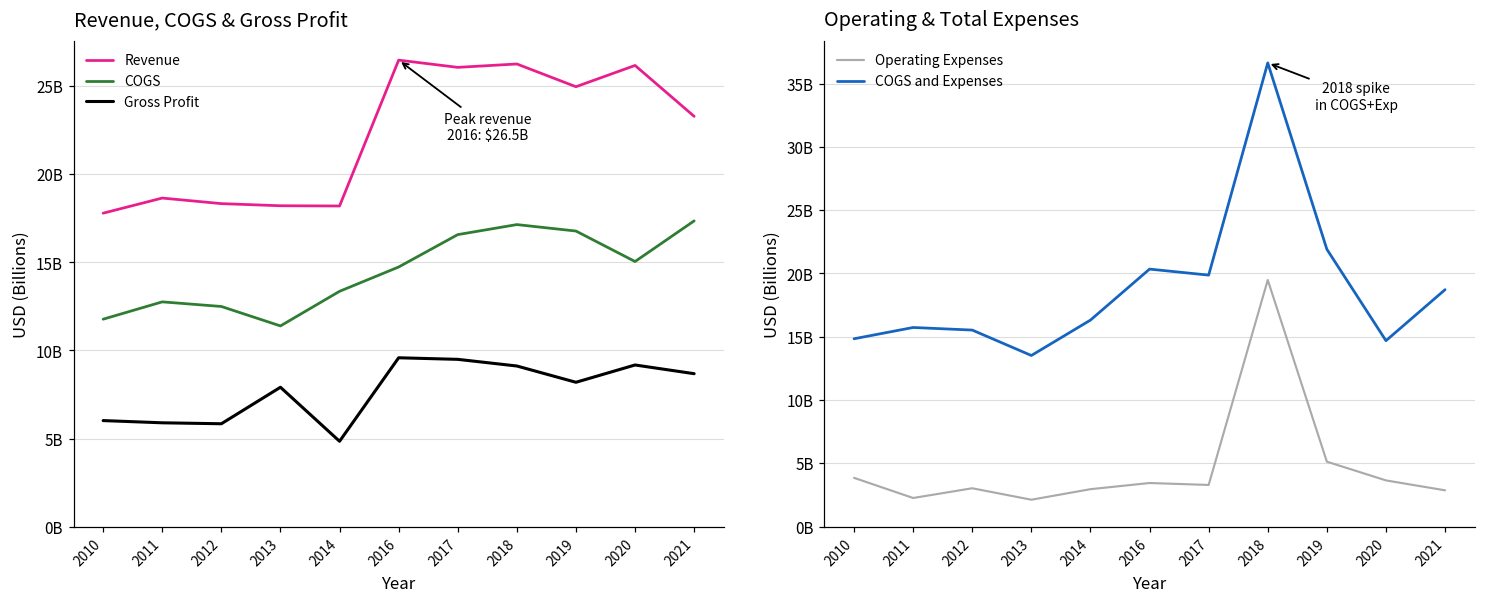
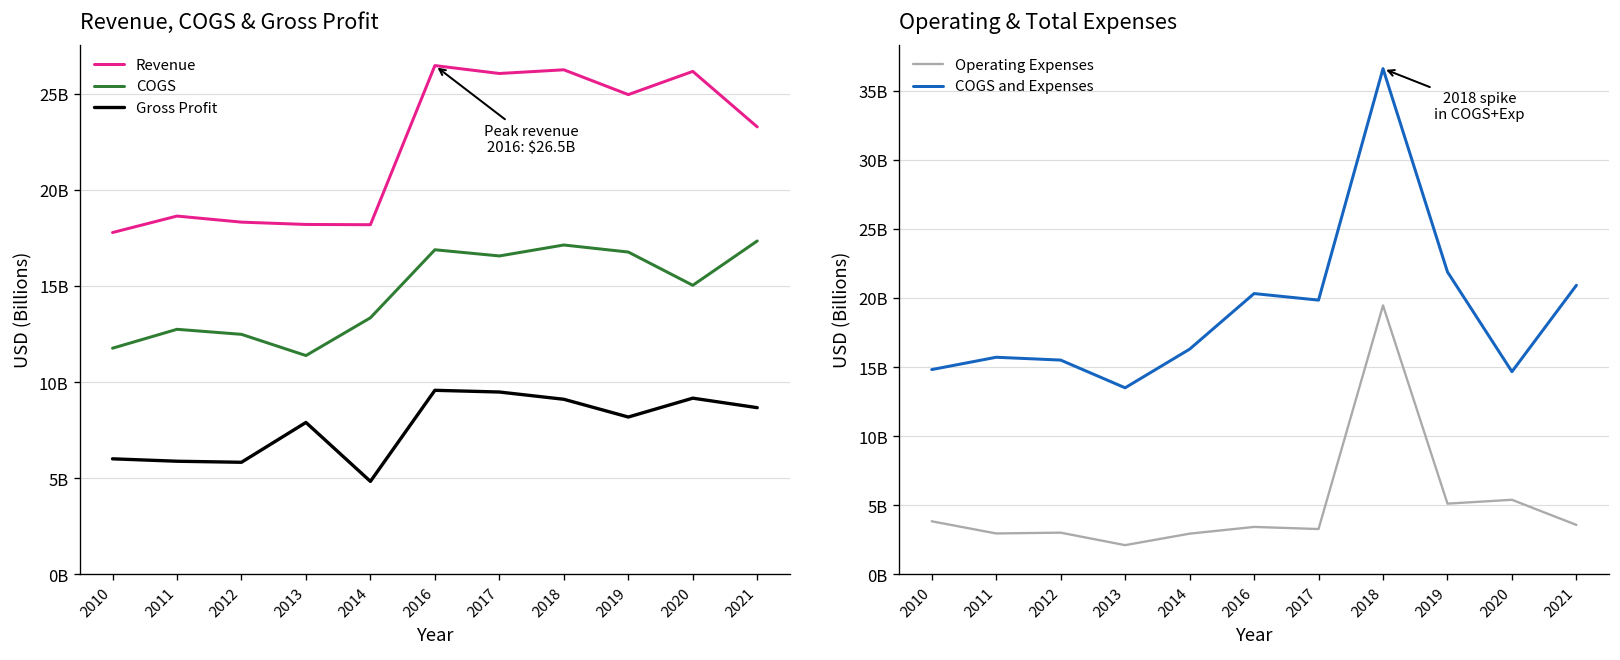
Revenue, COGS & Gross Profit, COGS, 2016: 14700000000 -> 16900000000
Operating & Total Expenses, Operating Expenses, 2011: 2300000000 -> 3000000000
Operating & Total Expenses, Operating Expenses, 2020: 3700000000 -> 5400000000
Operating & Total Expenses, Operating Expenses, 2021: 2900000000 -> 3600000000
Operating & Total Expenses, COGS and Expenses, 2021: 18700000000 -> 20900000000
